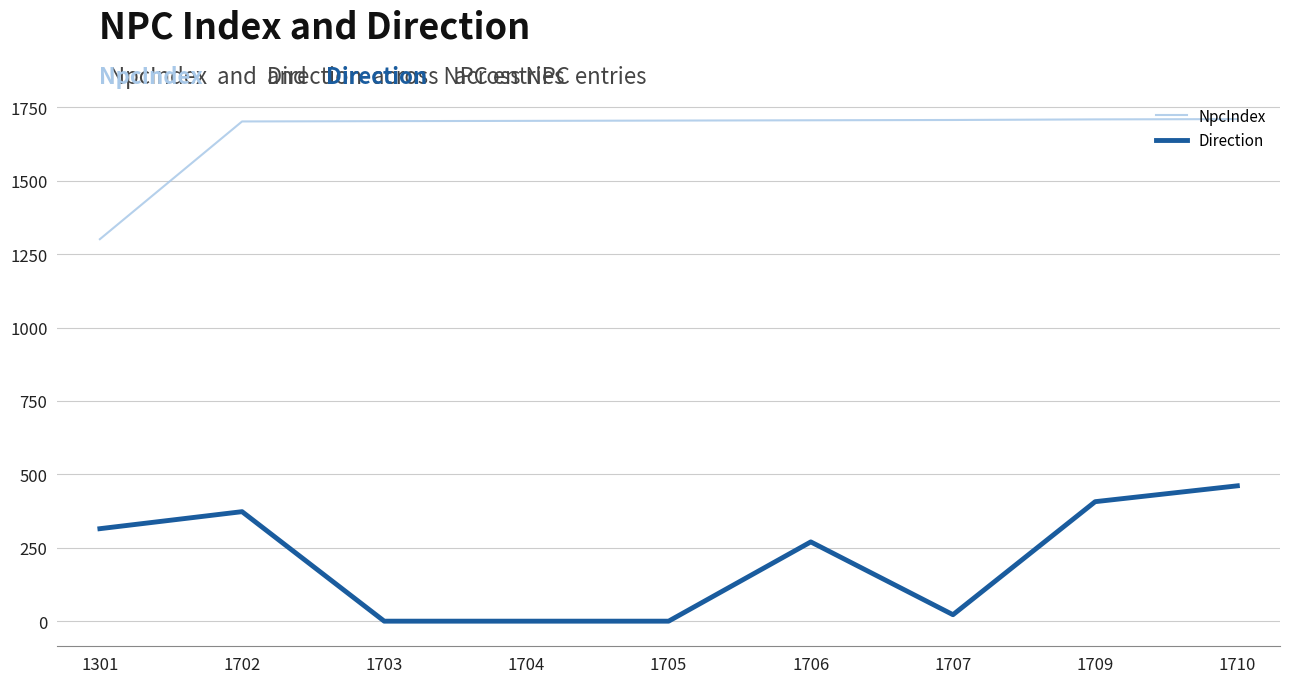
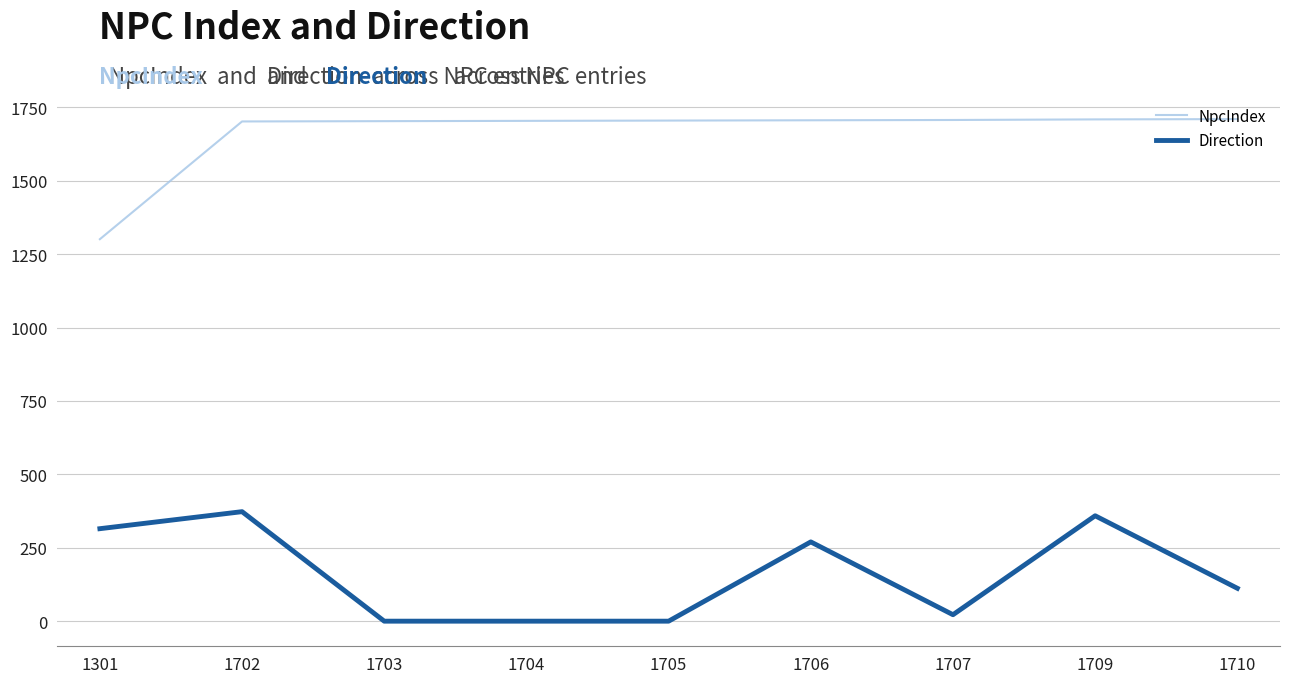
Direction, 1709: 410 -> 360
Direction, 1710: 460 -> 110
